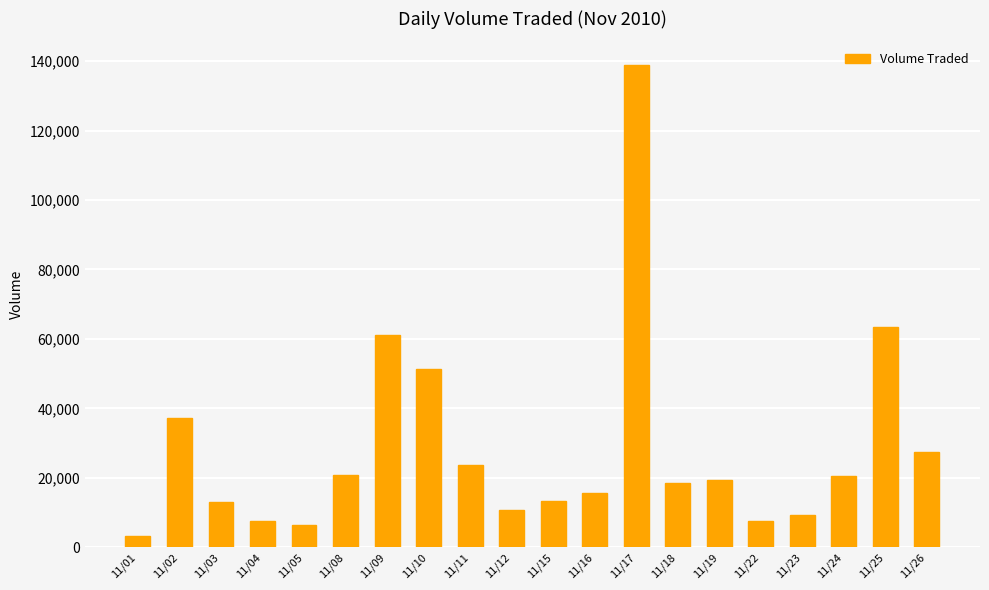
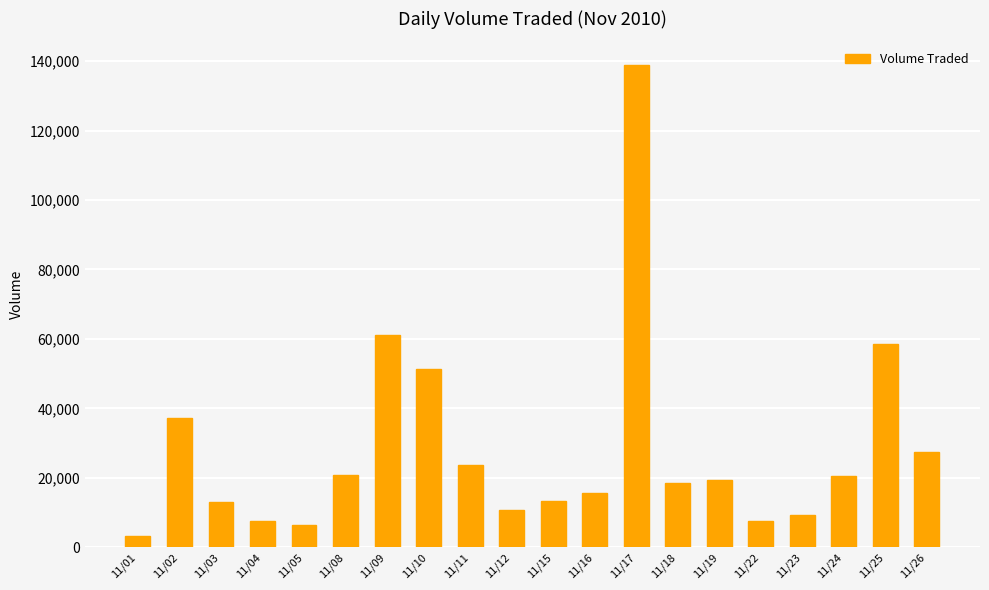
11/25: 63,000 -> 59,000
